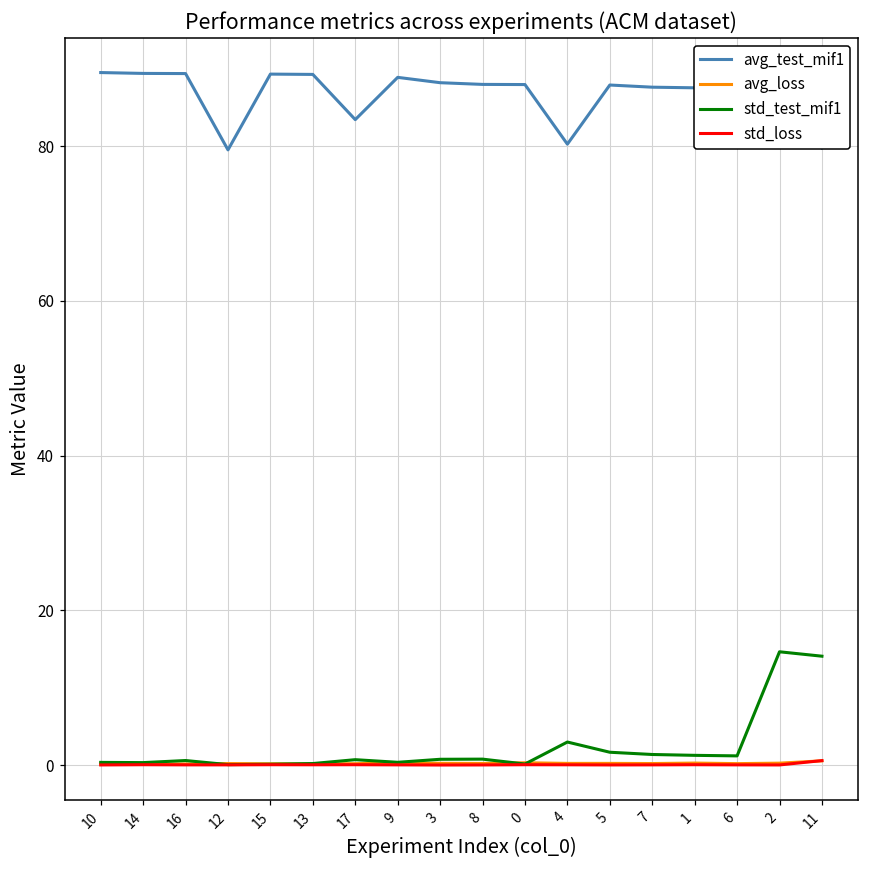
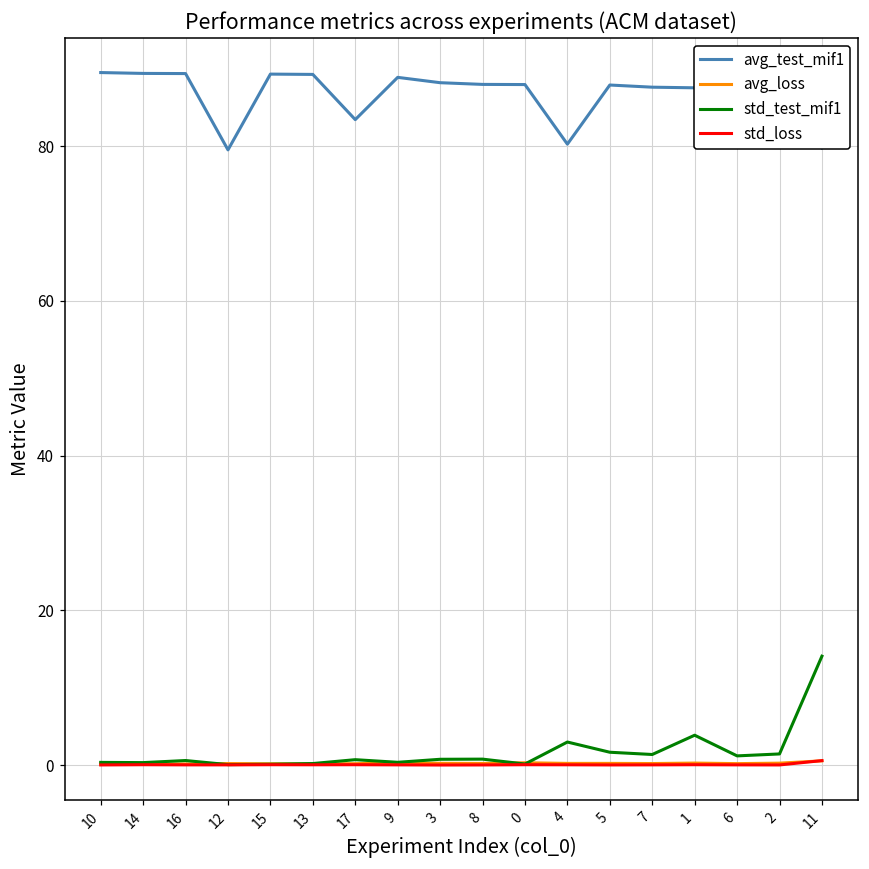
std_test_mif1, 1: 1 -> 4
std_test_mif1, 2: 15 -> 1
